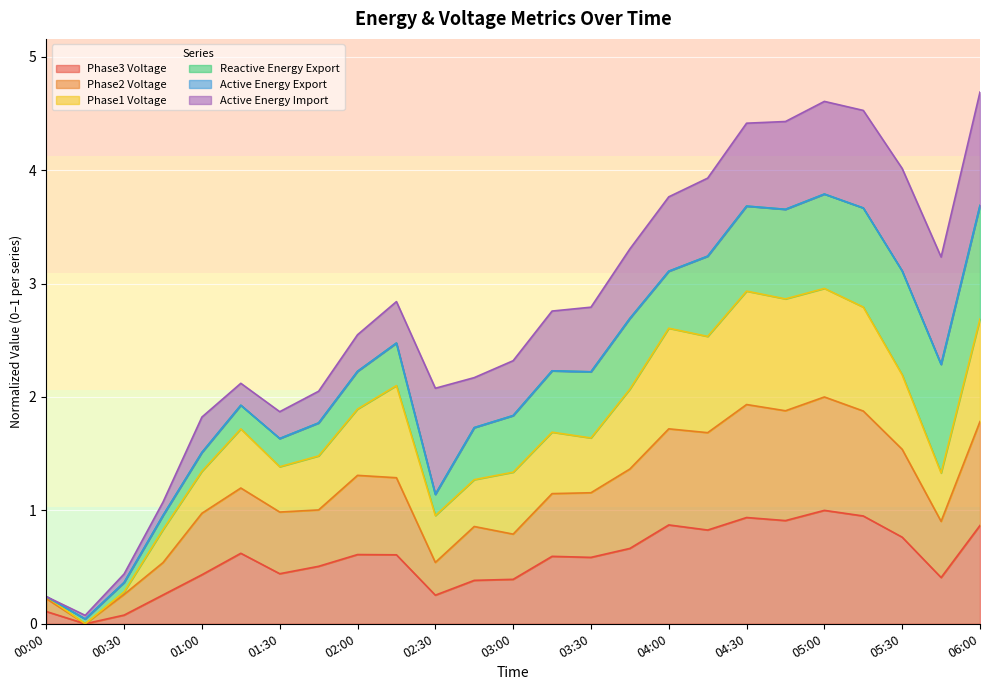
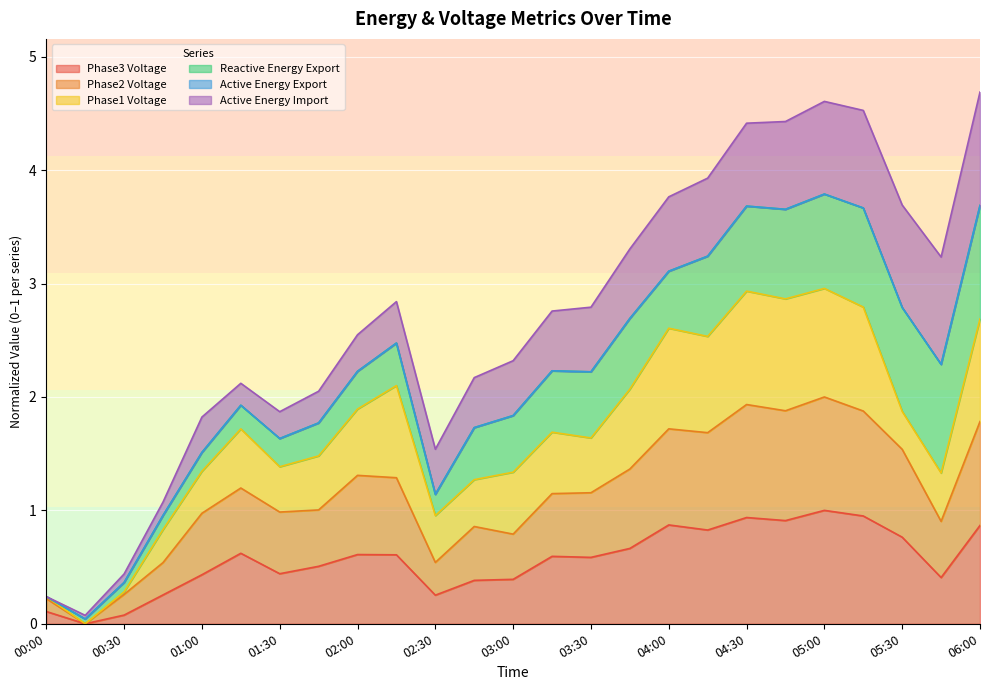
Active Energy Import, 02:30: 0.94 -> 0.40
Phase1 Voltage, 05:30: 0.66 -> 0.33
